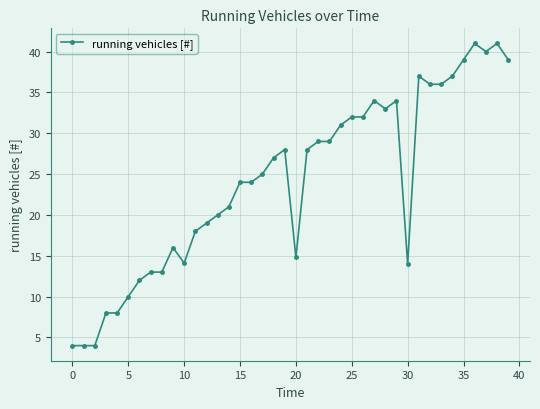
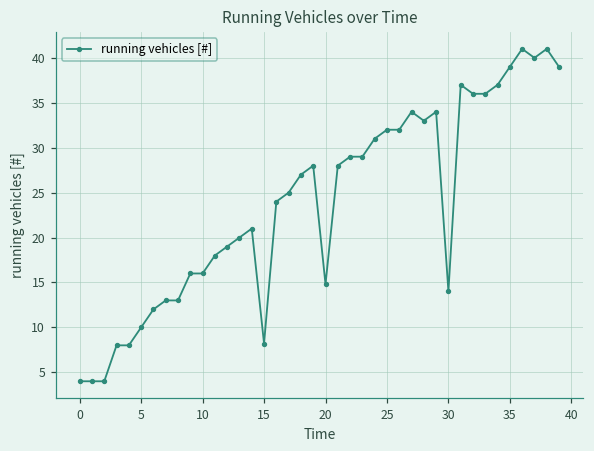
10: 14 -> 16
15: 24 -> 8
